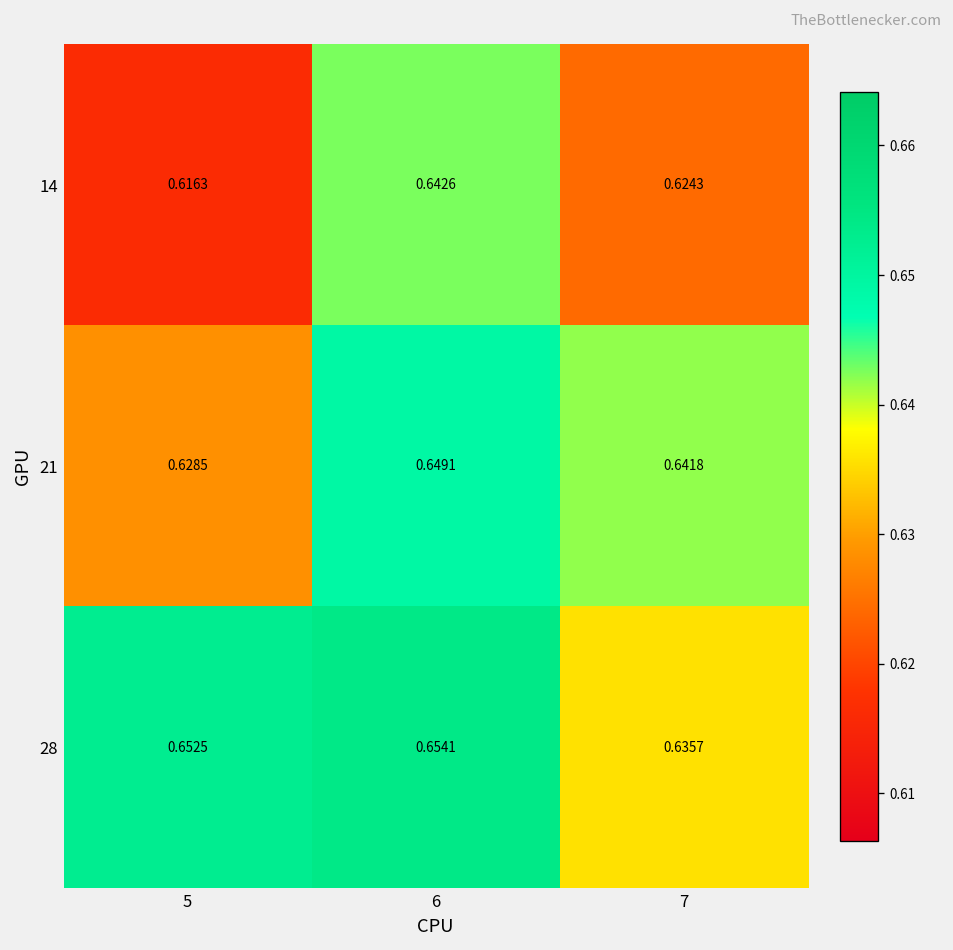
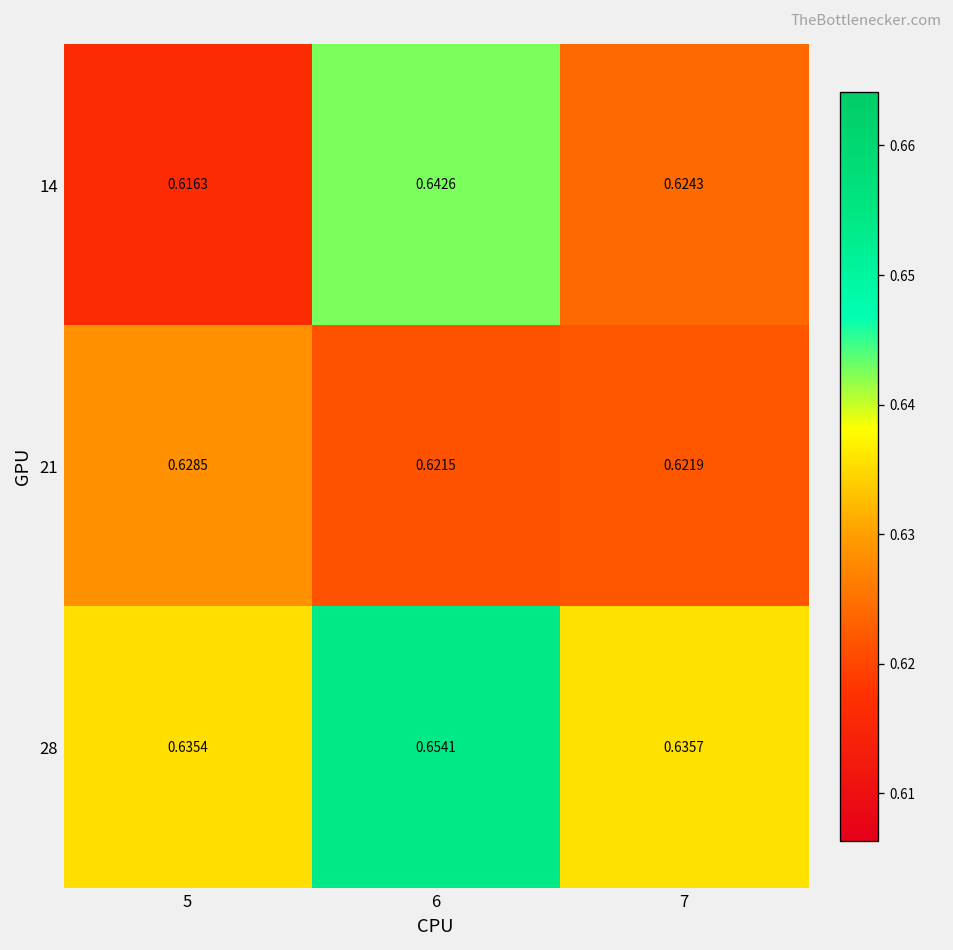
21, 6: 0.6491 -> 0.6215
21, 7: 0.6418 -> 0.6219
28, 5: 0.6525 -> 0.6354
